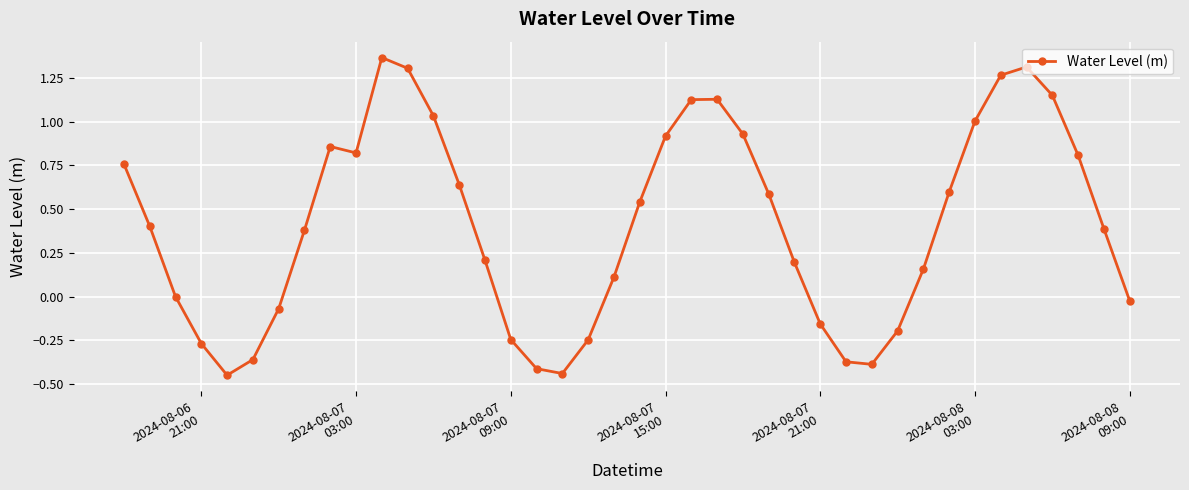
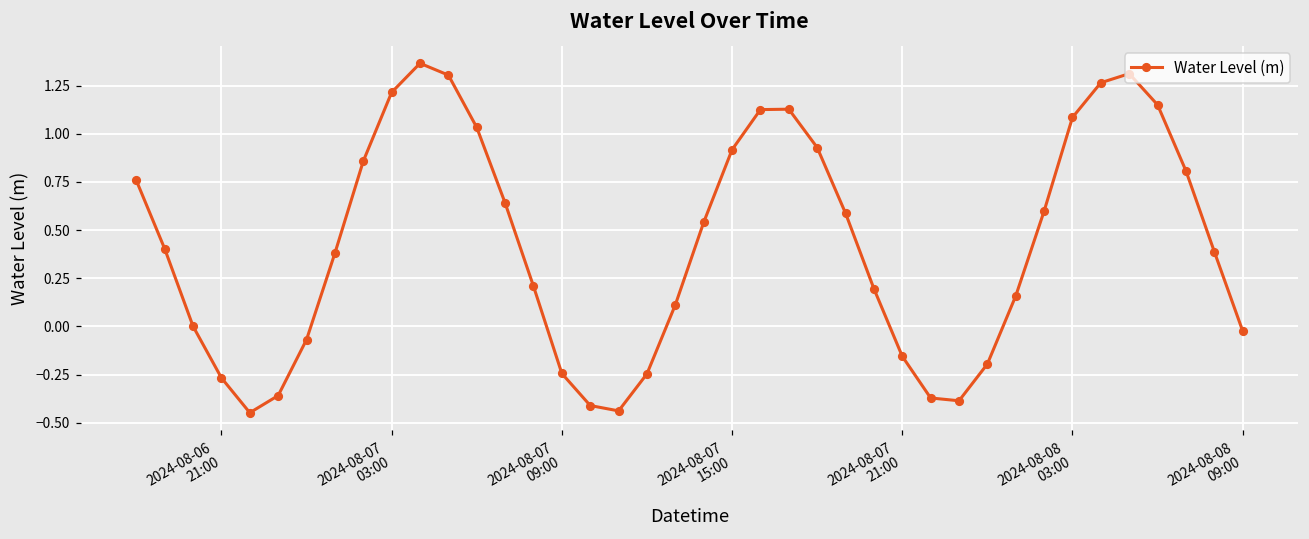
2024-08-07 03:00: 0.82 -> 1.21
2024-08-08 03:00: 1.00 -> 1.08
